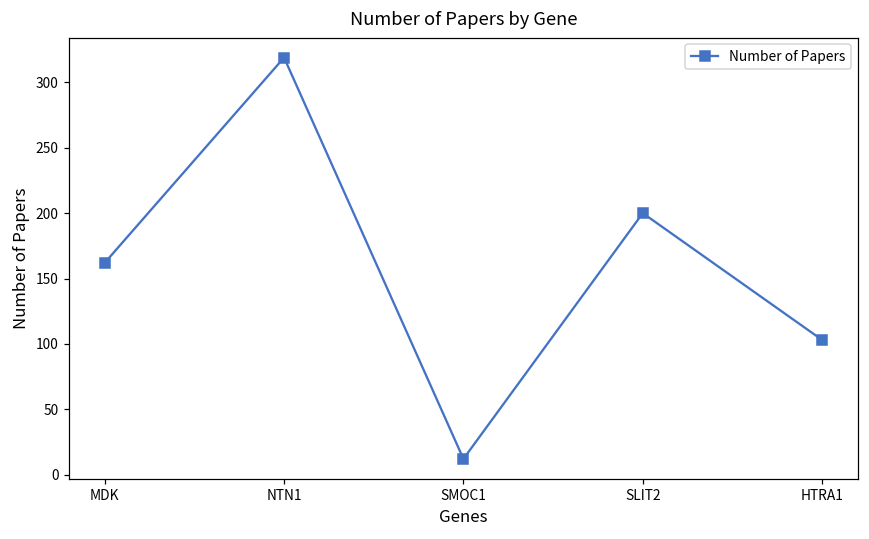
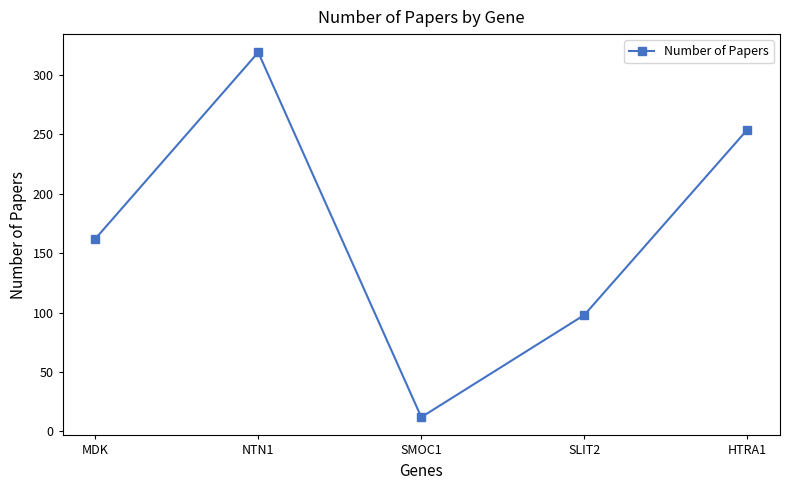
SLIT2: 200 -> 98
HTRA1: 103 -> 254
